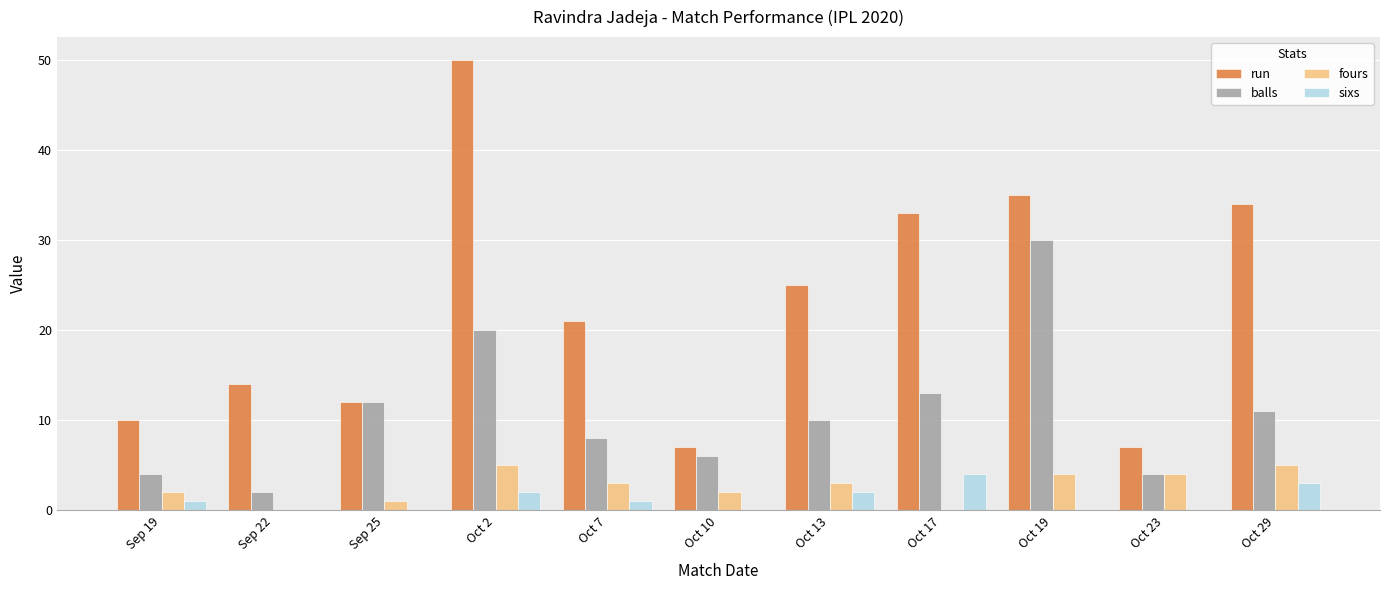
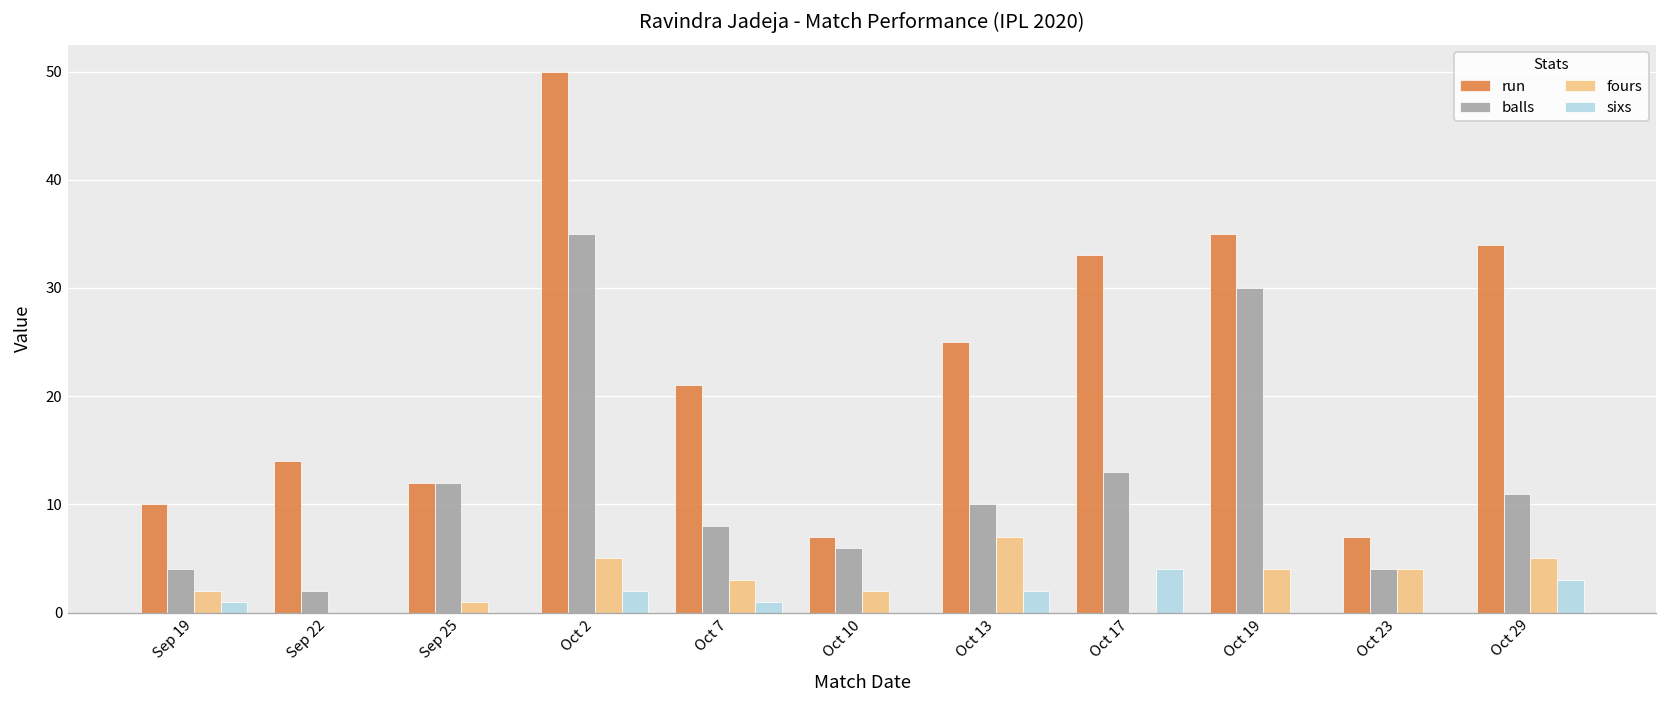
balls, Oct 2: 20 -> 35
fours, Oct 13: 3 -> 7
